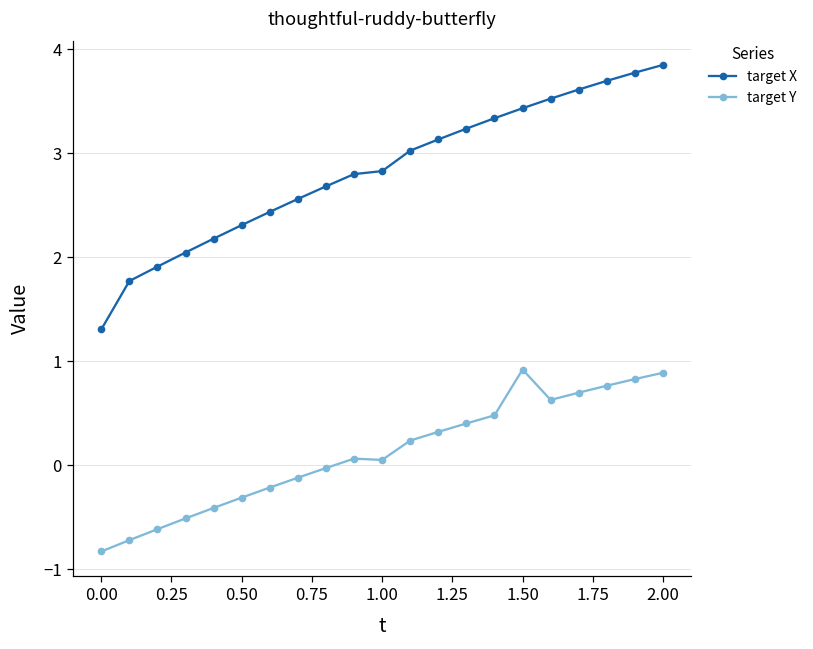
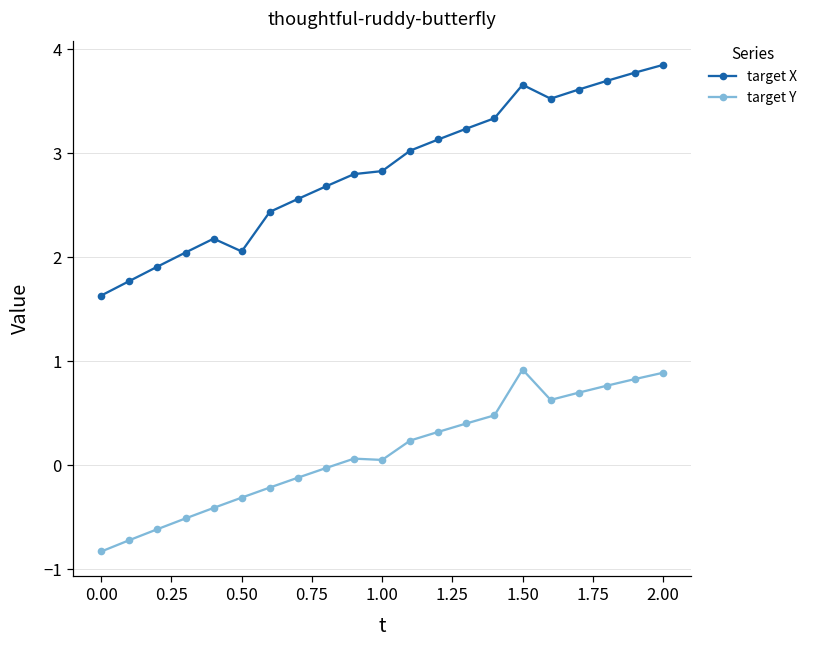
target X, 0.00: 1.3 -> 1.6
target X, 0.50: 2.3 -> 2.1
target X, 1.50: 3.4 -> 3.7
